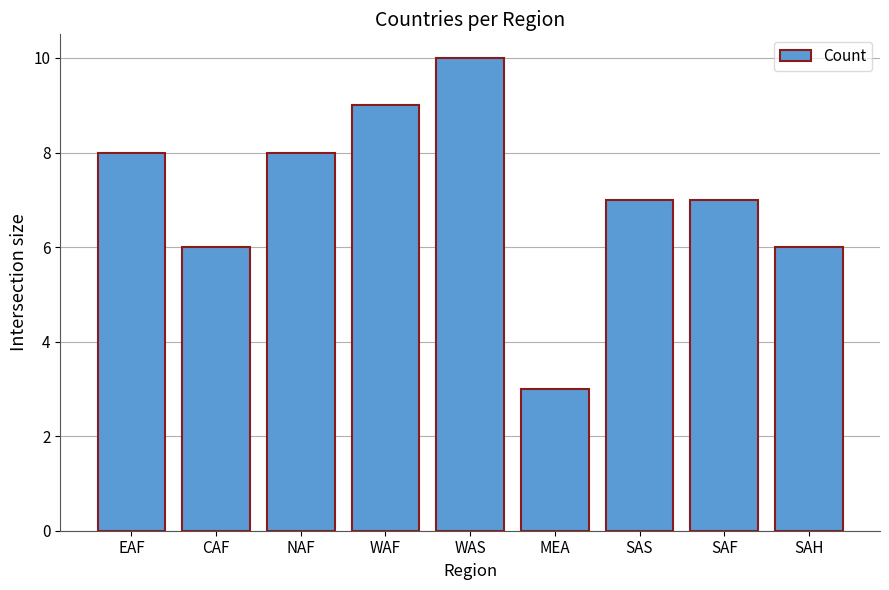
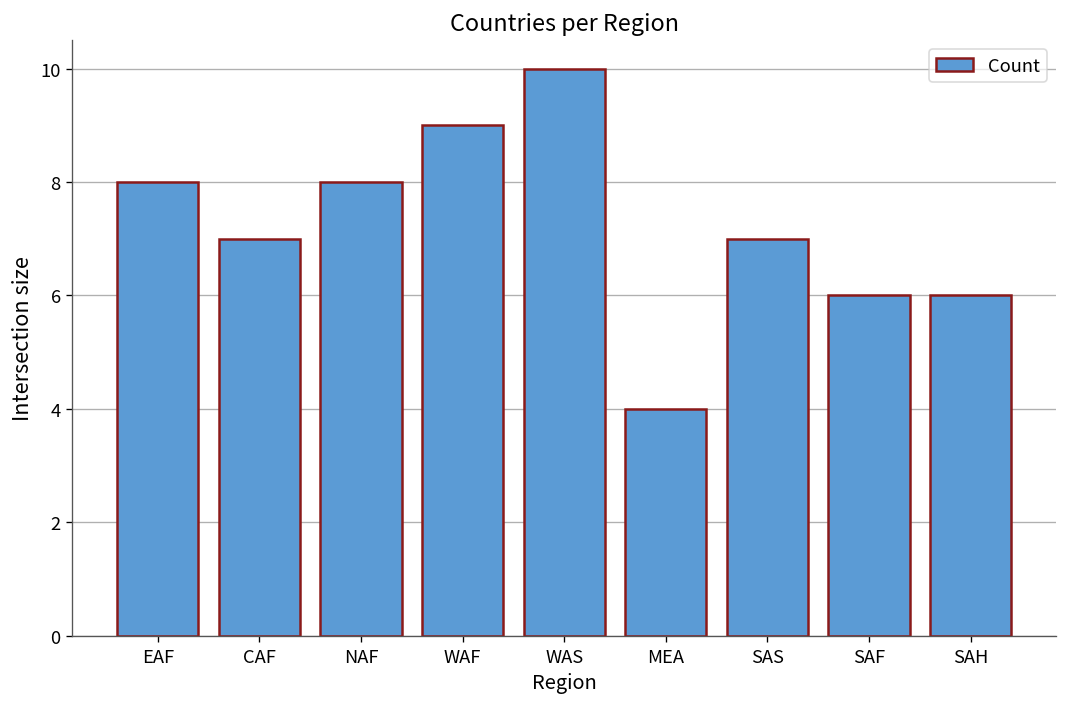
CAF: 6 -> 7
MEA: 3 -> 4
SAF: 7 -> 6
